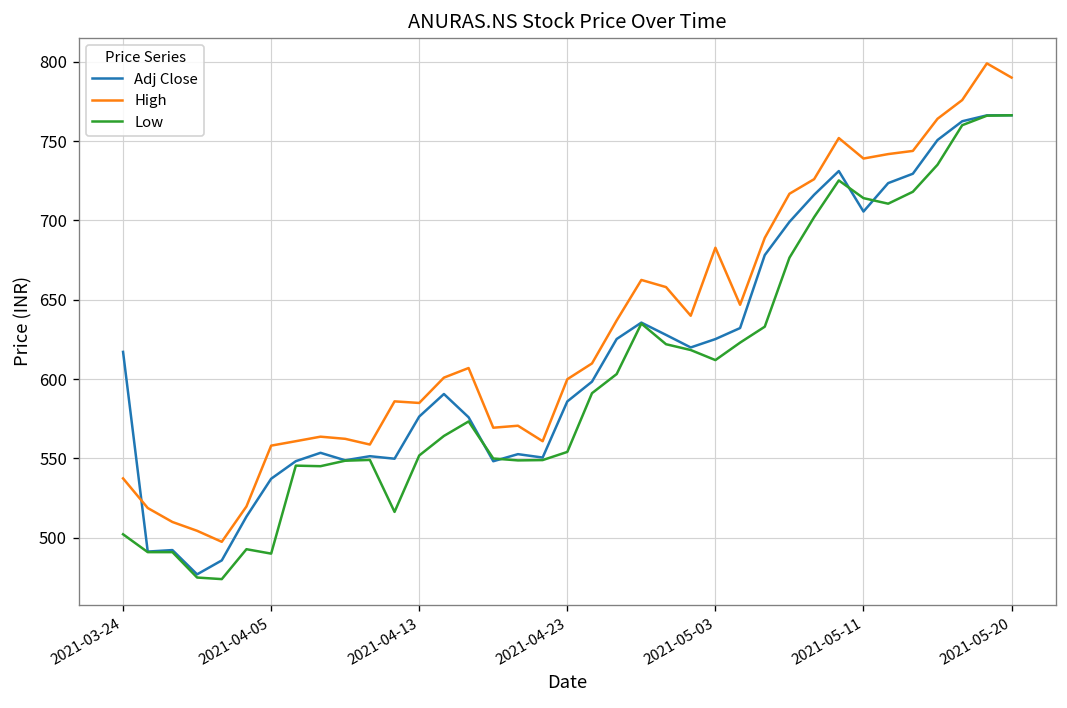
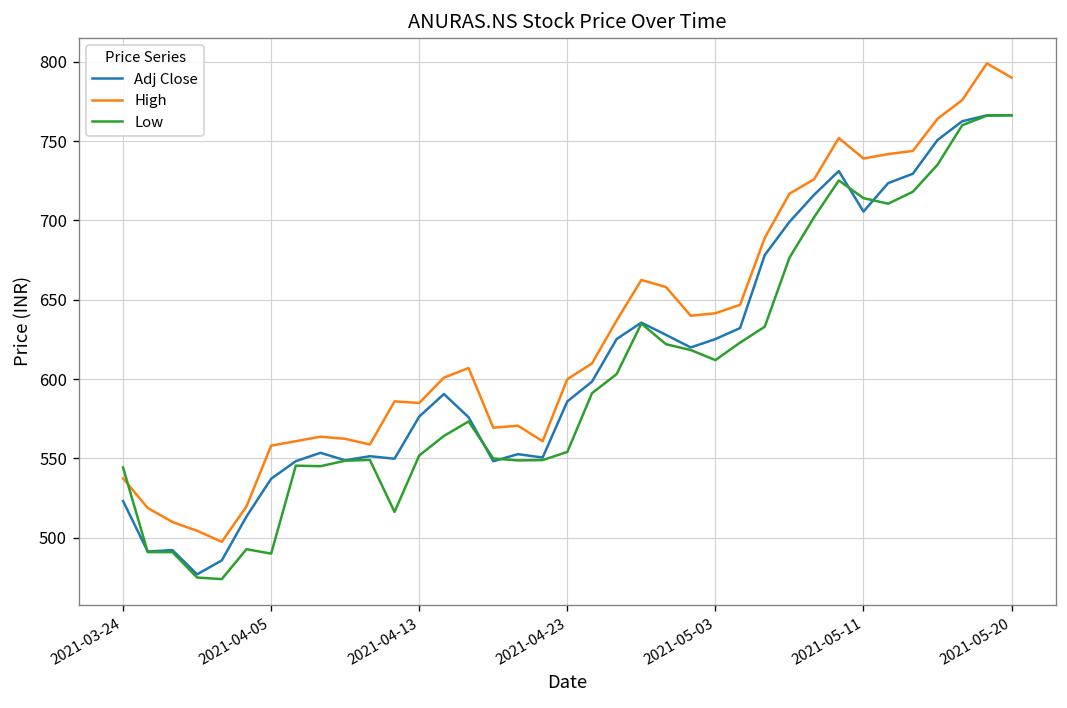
Adj Close, 2021-03-24: 617 -> 523
Low, 2021-03-24: 502 -> 544
High, 2021-05-03: 683 -> 642
